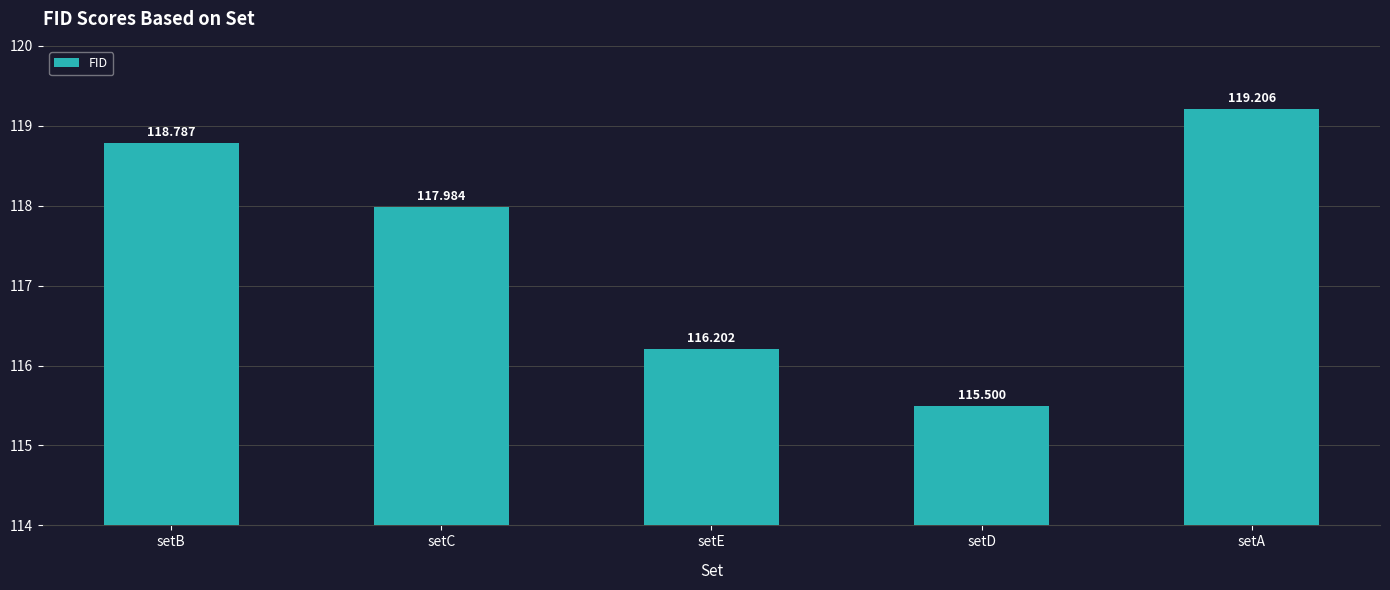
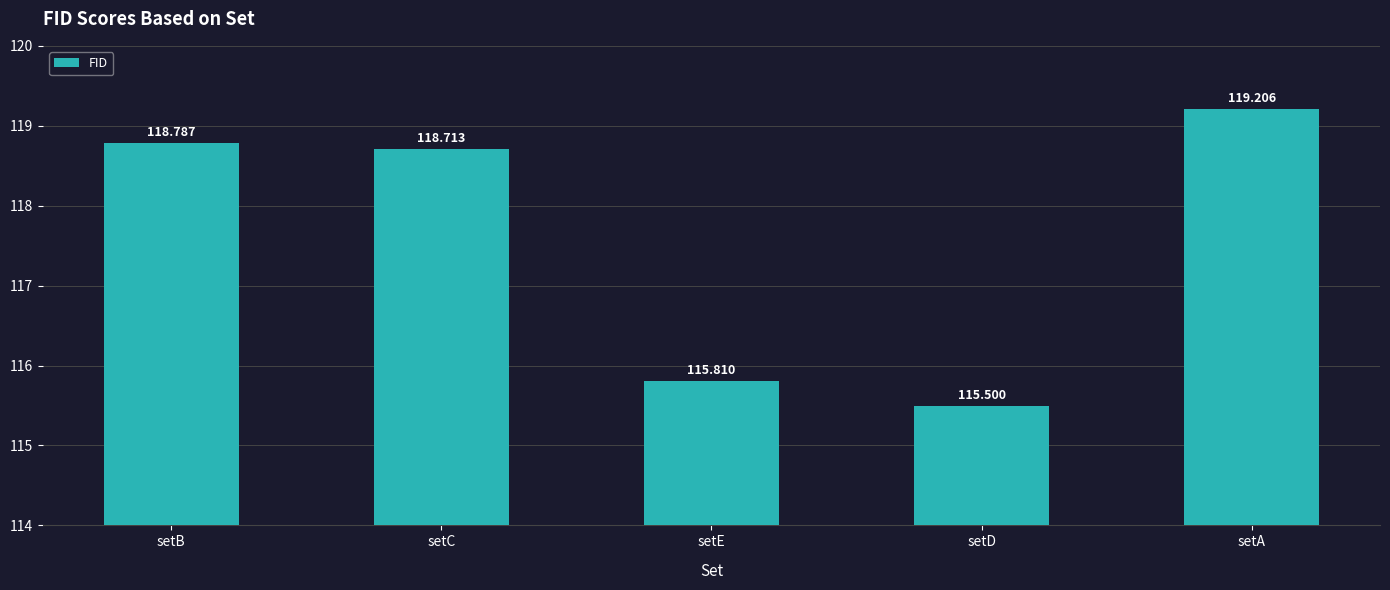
setC: 117.984 -> 118.713
setE: 116.202 -> 115.810
